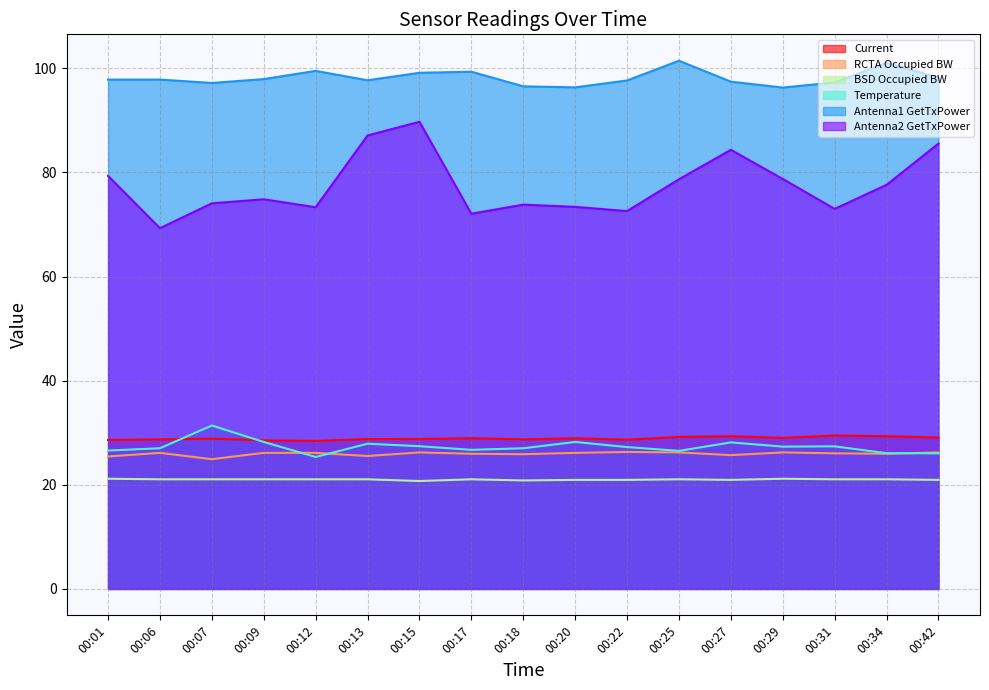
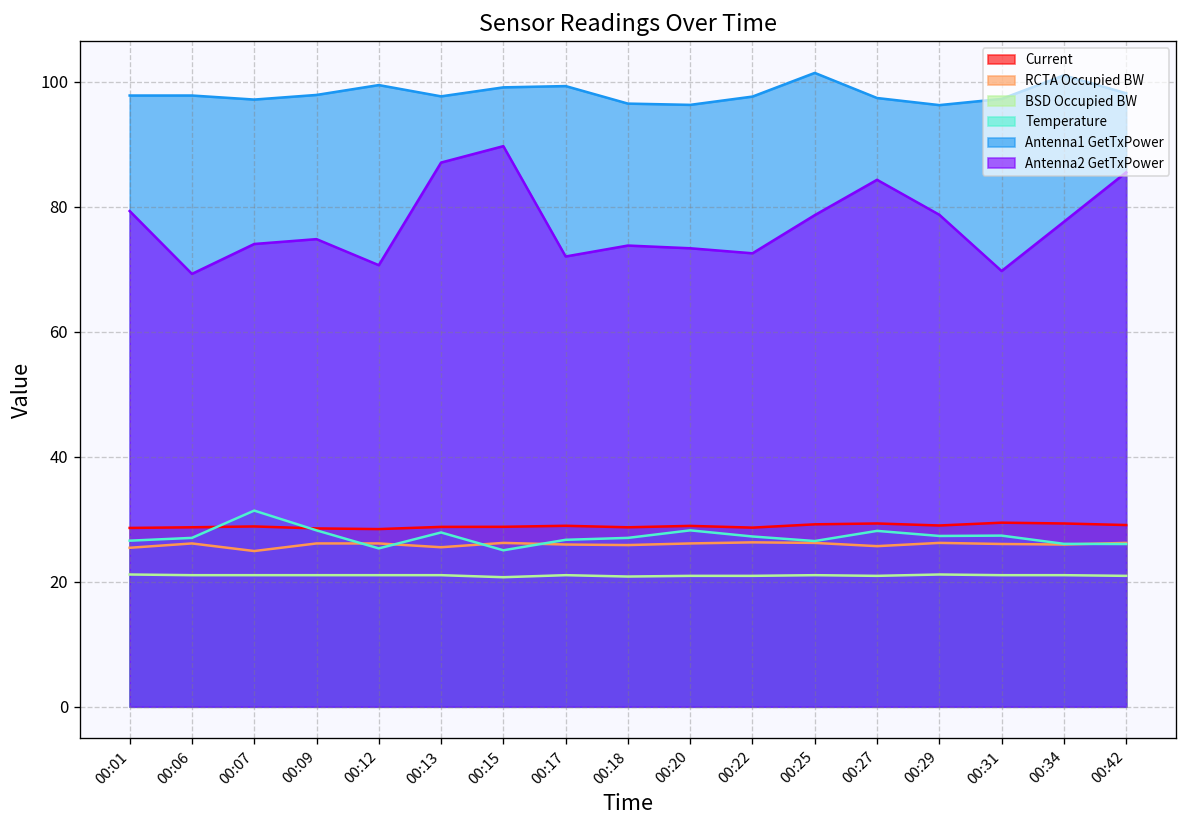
Antenna2 GetTxPower, 00:12: 73 -> 71
Temperature, 00:15: 27 -> 25
Antenna2 GetTxPower, 00:31: 73 -> 70
